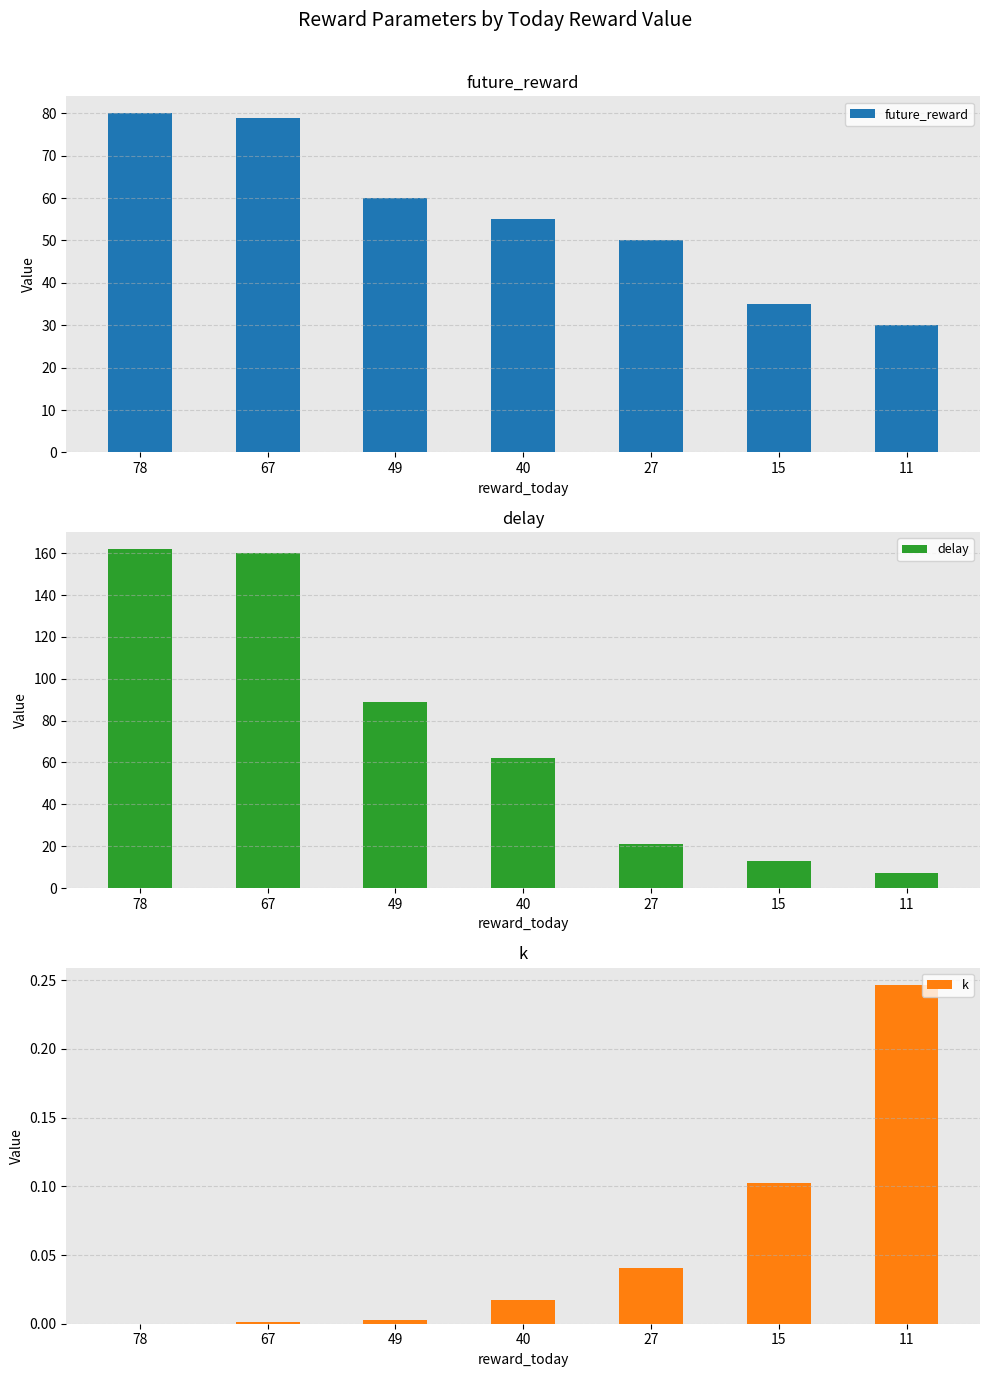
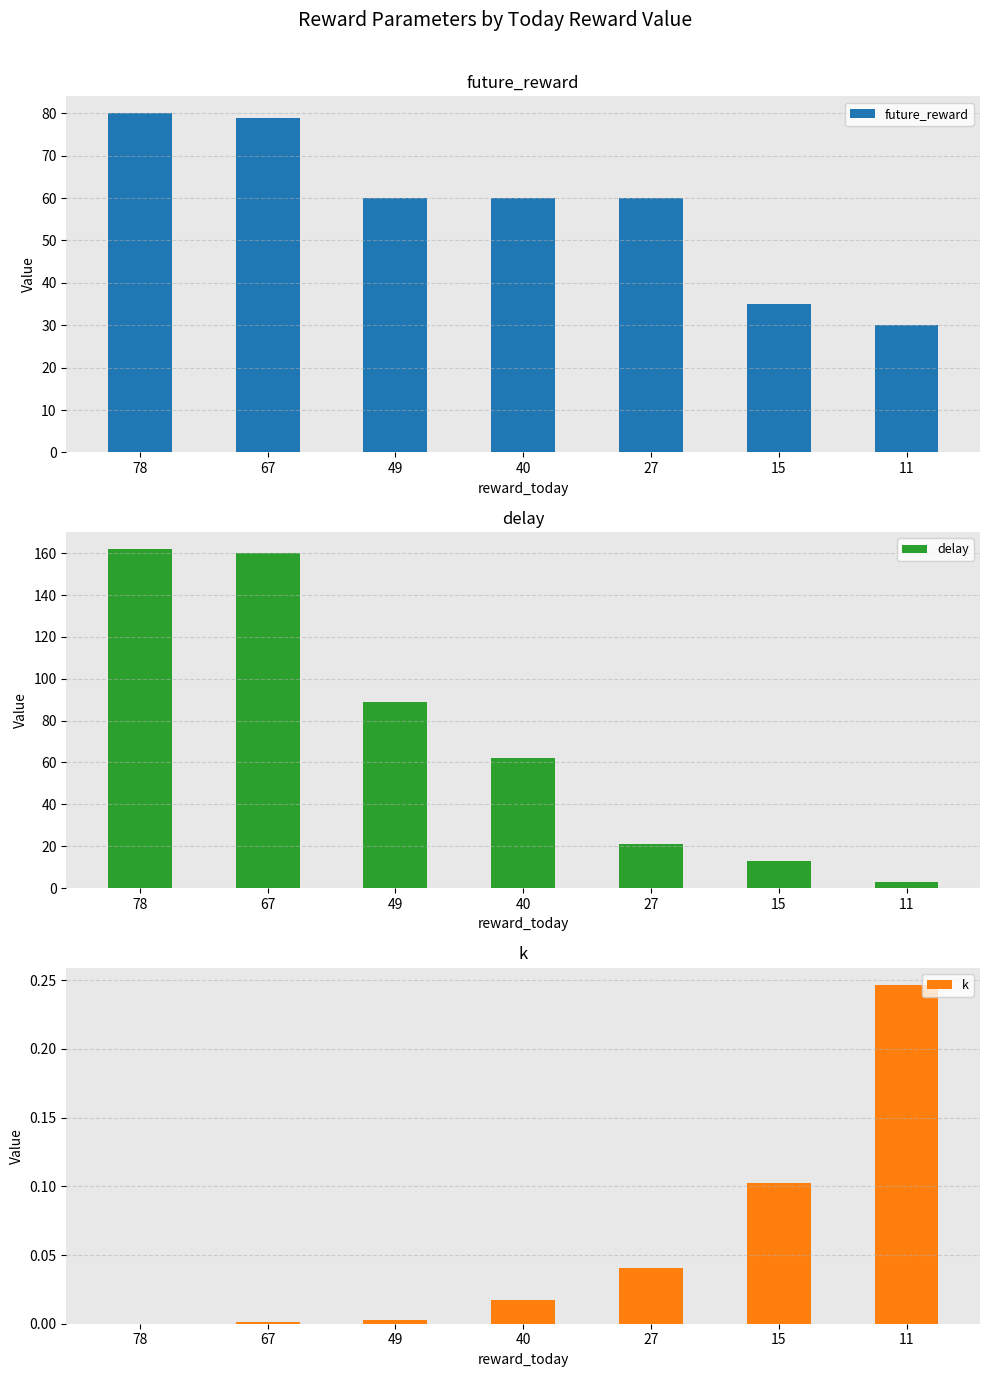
future_reward, 40: 55 -> 60
future_reward, 27: 50 -> 60
delay, 11: 7 -> 3
